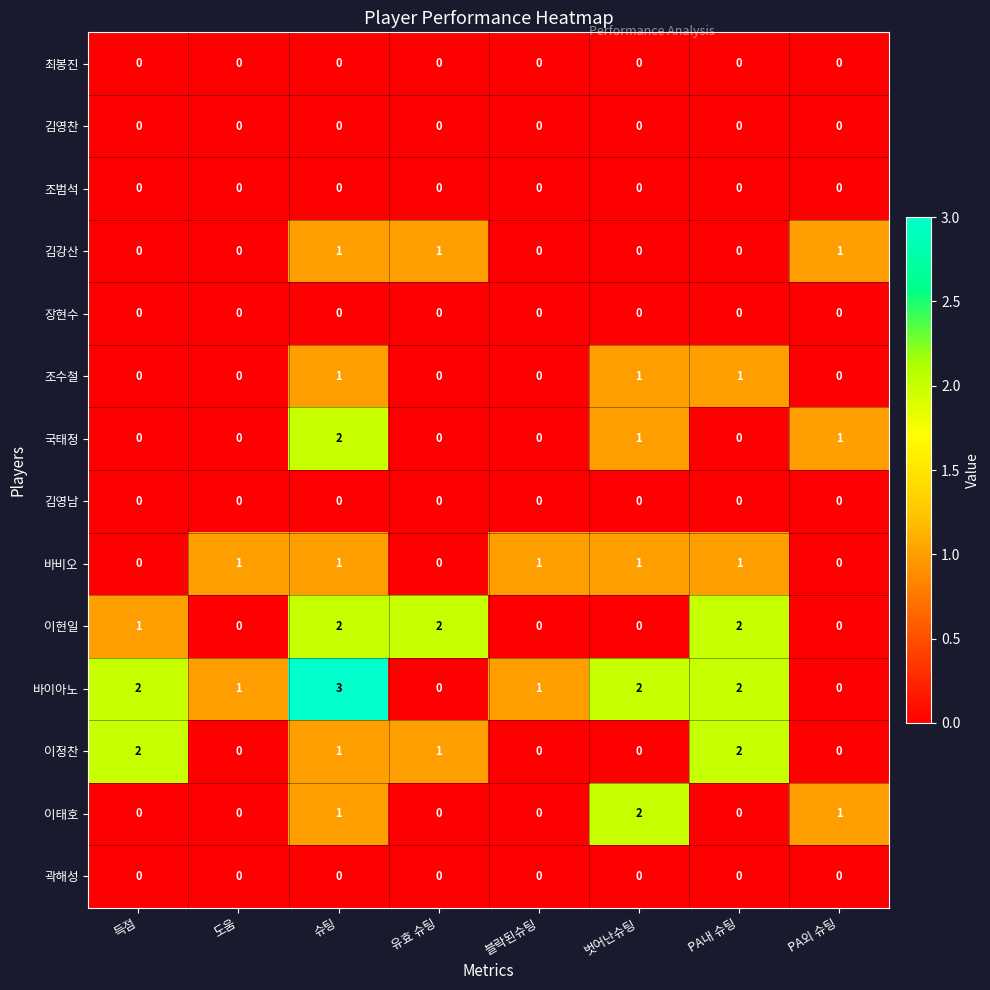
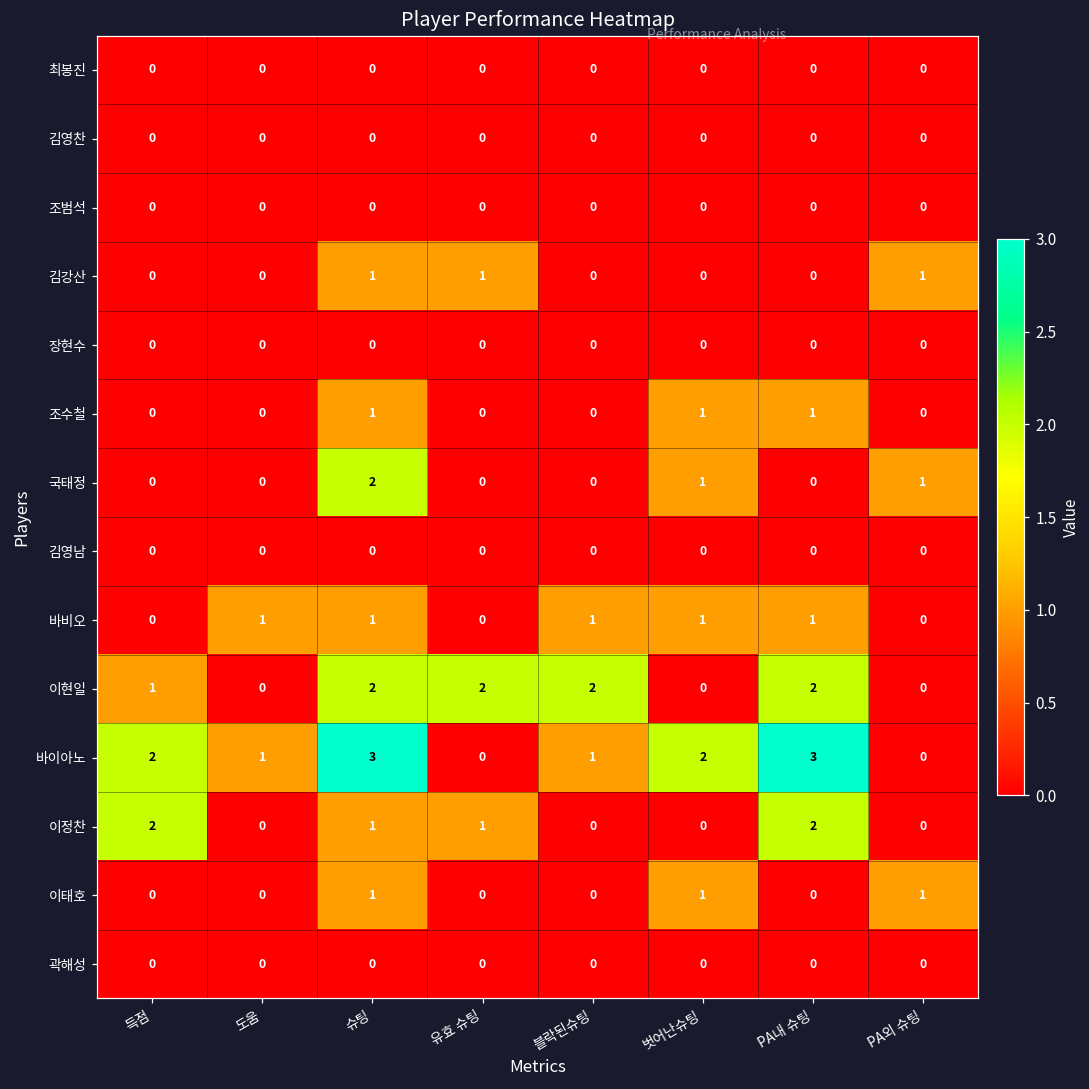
이현일, 블락된슈팅: 0 -> 2
바이아노, PA내 슈팅: 2 -> 3
이태호, 벗어난슈팅: 2 -> 1
